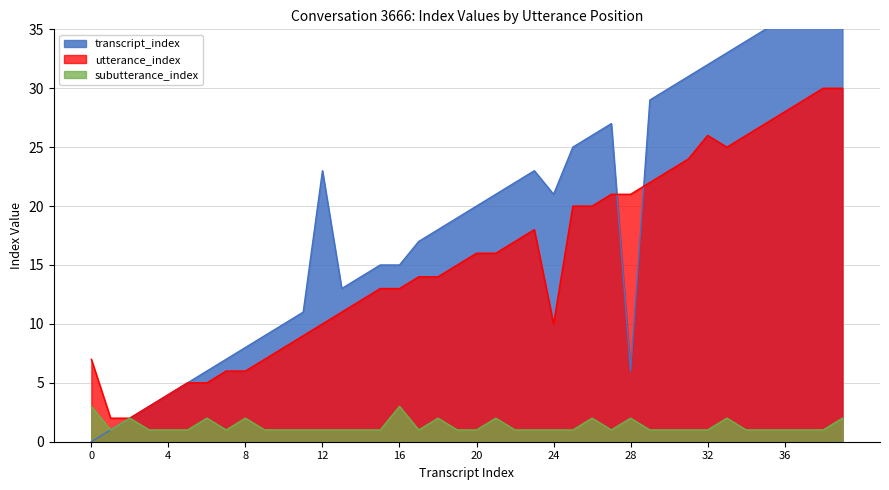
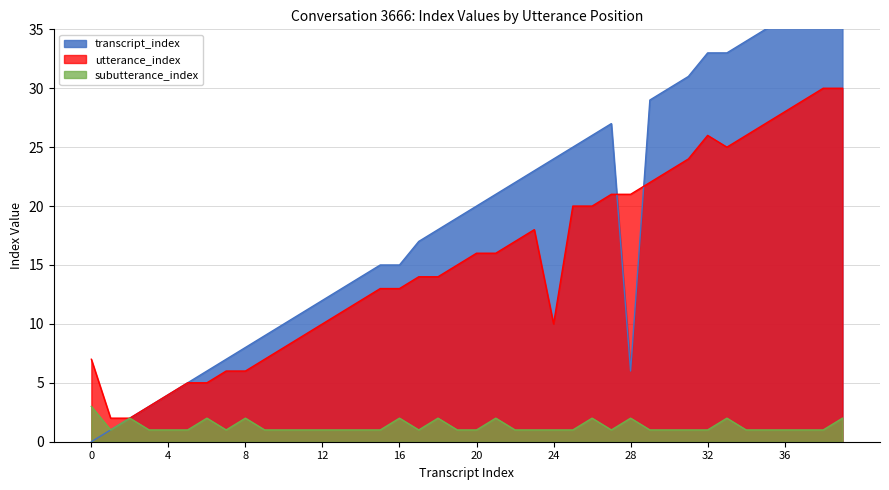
transcript_index, 12: 23 -> 12
subutterance_index, 16: 3 -> 2
transcript_index, 24: 21 -> 24
transcript_index, 32: 32 -> 33
